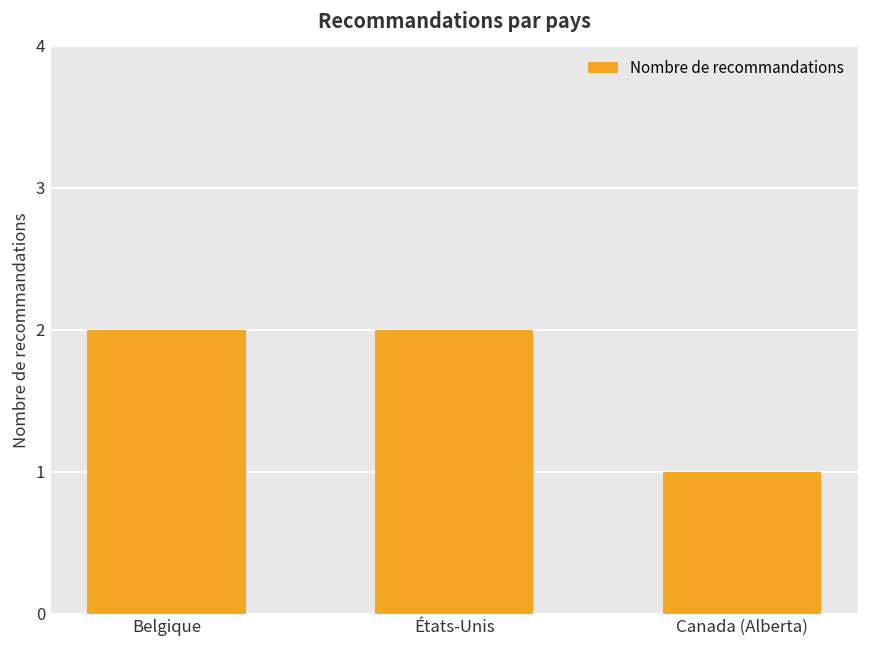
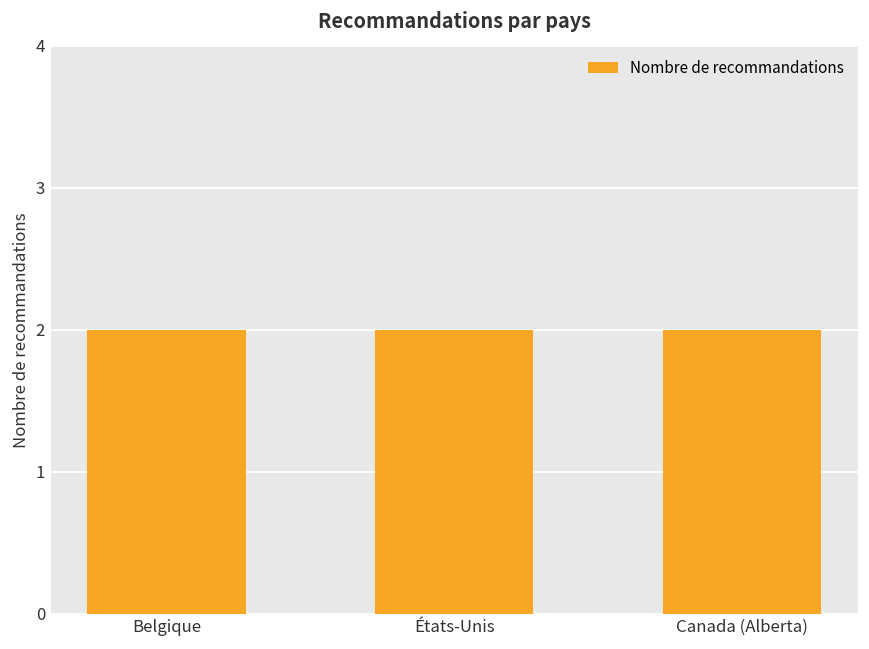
Canada (Alberta): 1 -> 2
